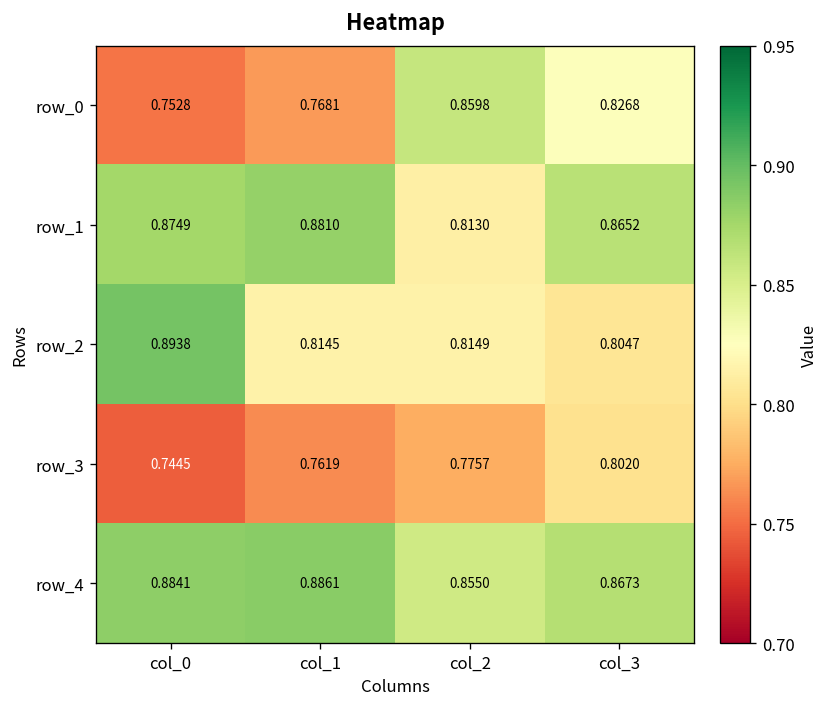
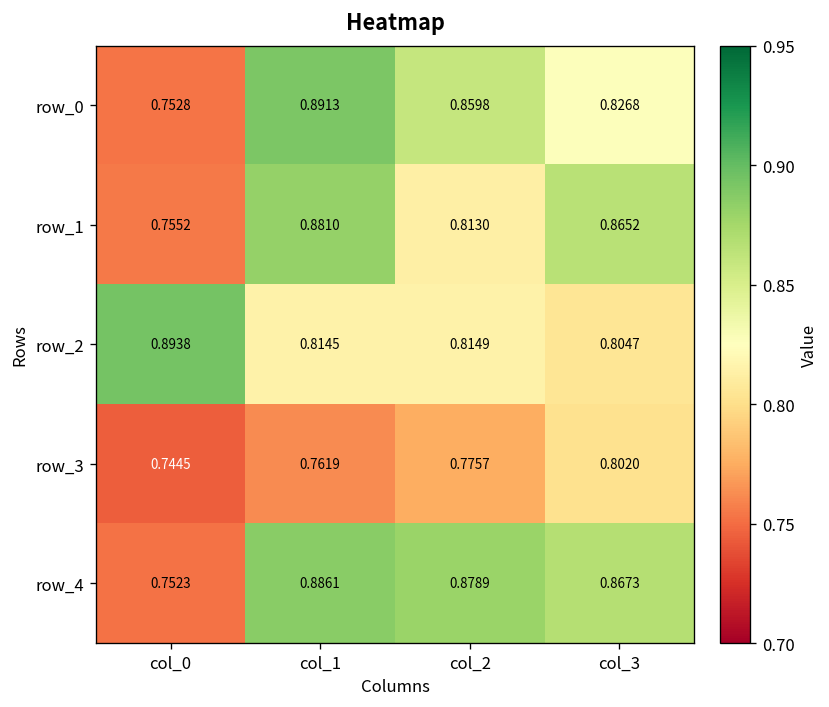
row_0, col_1: 0.7681 -> 0.8913
row_1, col_0: 0.8749 -> 0.7552
row_4, col_0: 0.8841 -> 0.7523
row_4, col_2: 0.8550 -> 0.8789
